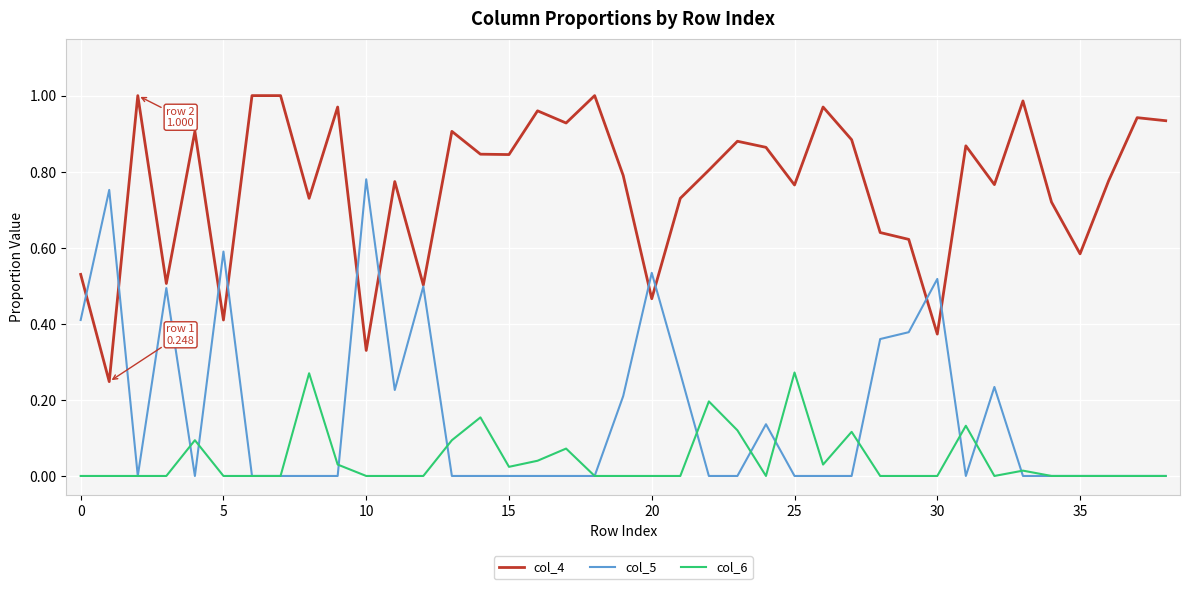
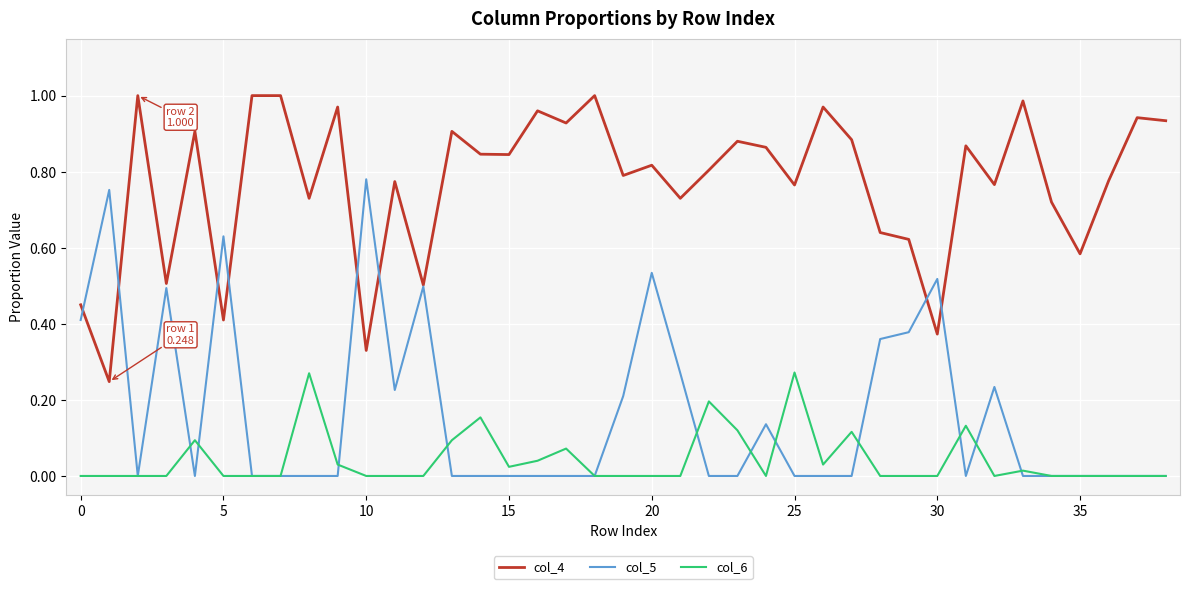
col_4, 0: 0.53 -> 0.45
col_5, 5: 0.59 -> 0.63
col_4, 20: 0.47 -> 0.82
